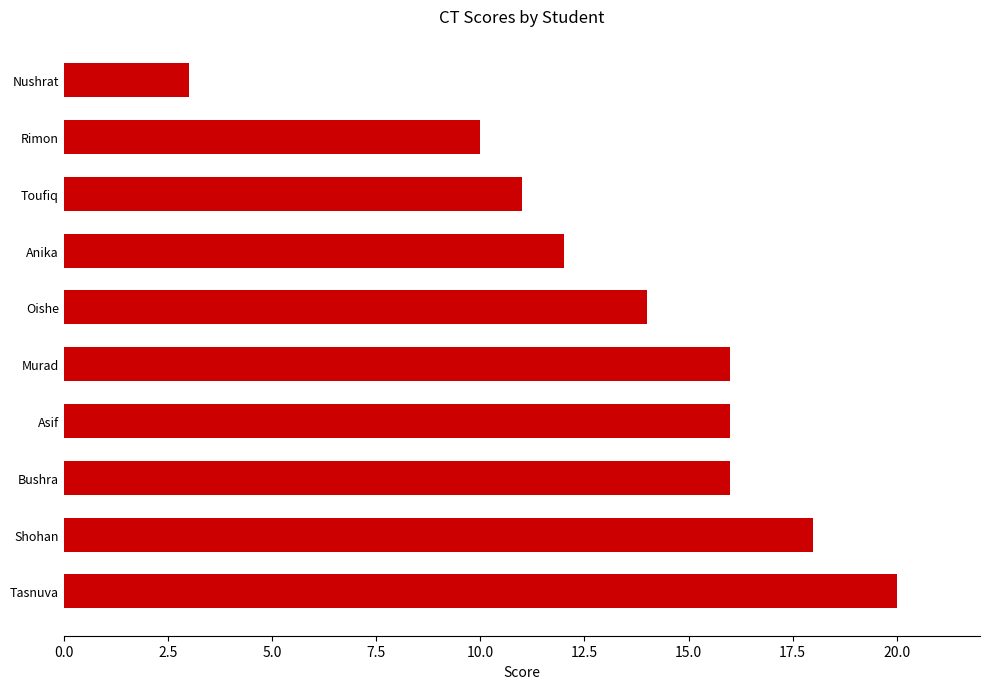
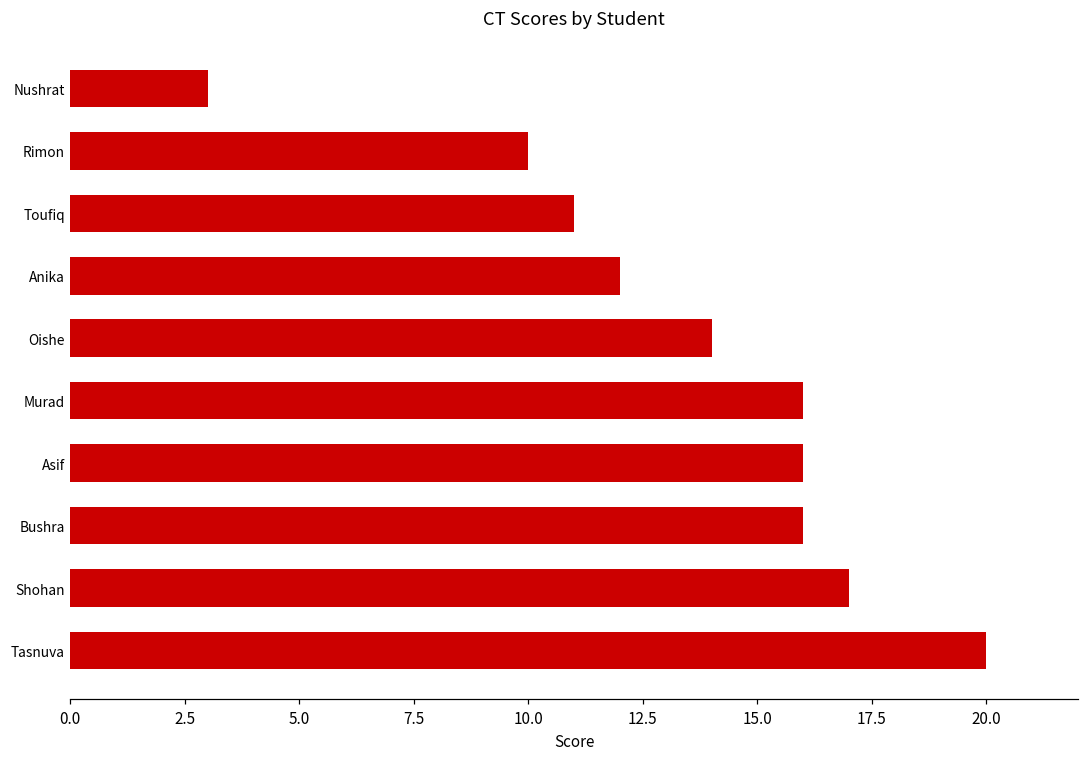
Shohan: 18 -> 17
